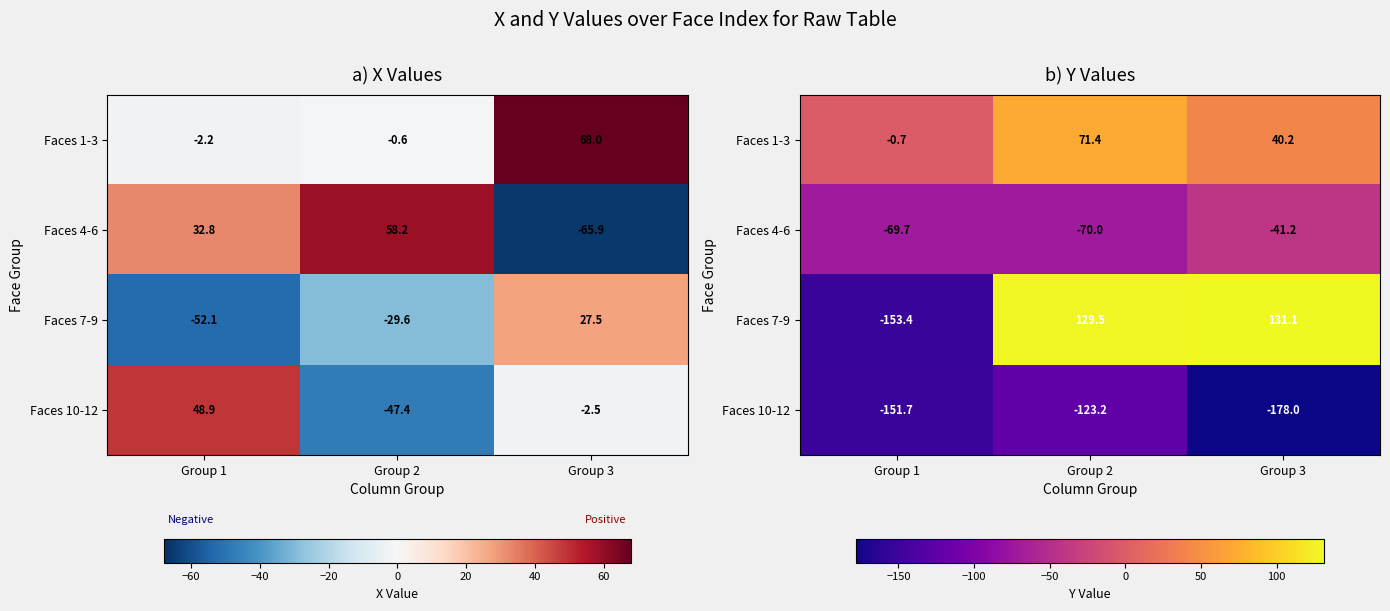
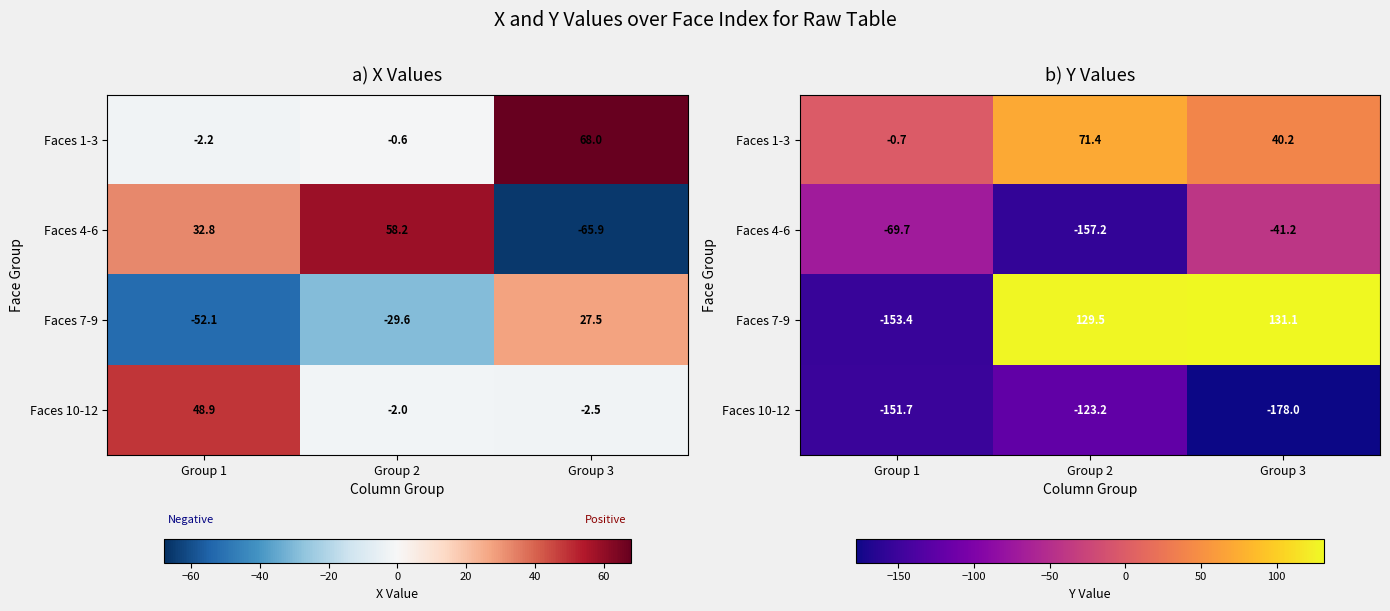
a) X Values, Faces 10-12, Group 2: -47.4 -> -2.0
b) Y Values, Faces 4-6, Group 2: -70.0 -> -157.2
